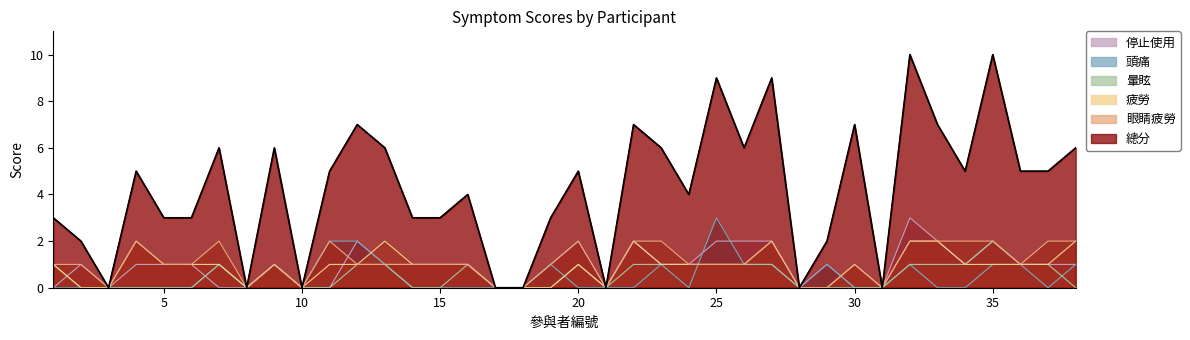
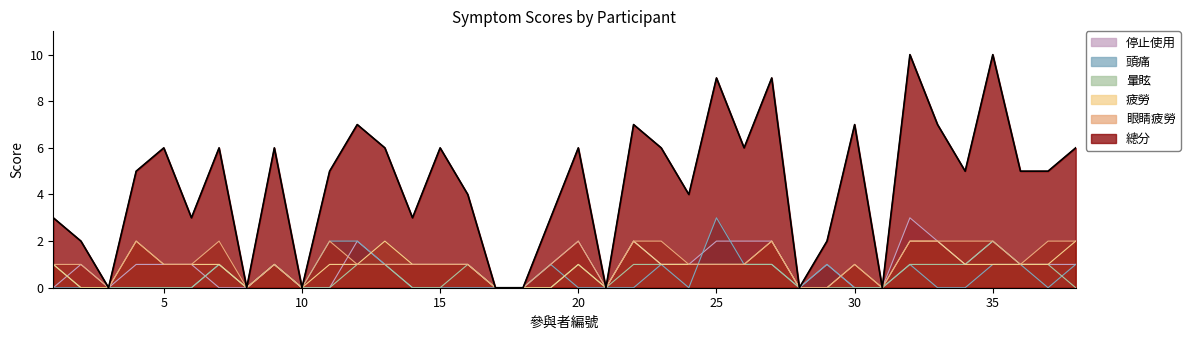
總分, 5: 3 -> 6
總分, 15: 3 -> 6
總分, 20: 5 -> 6
